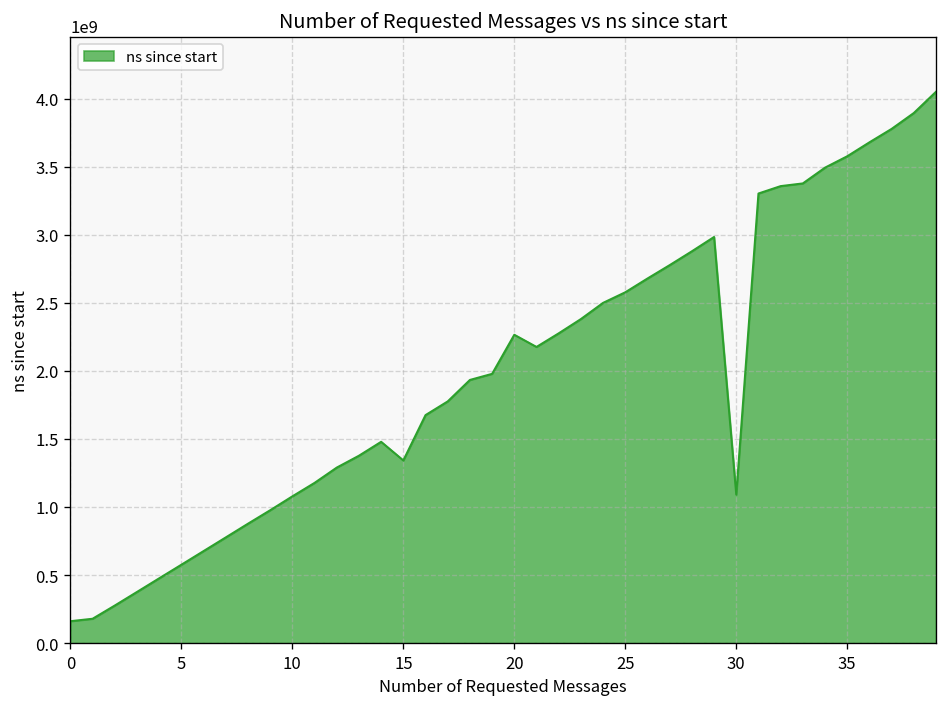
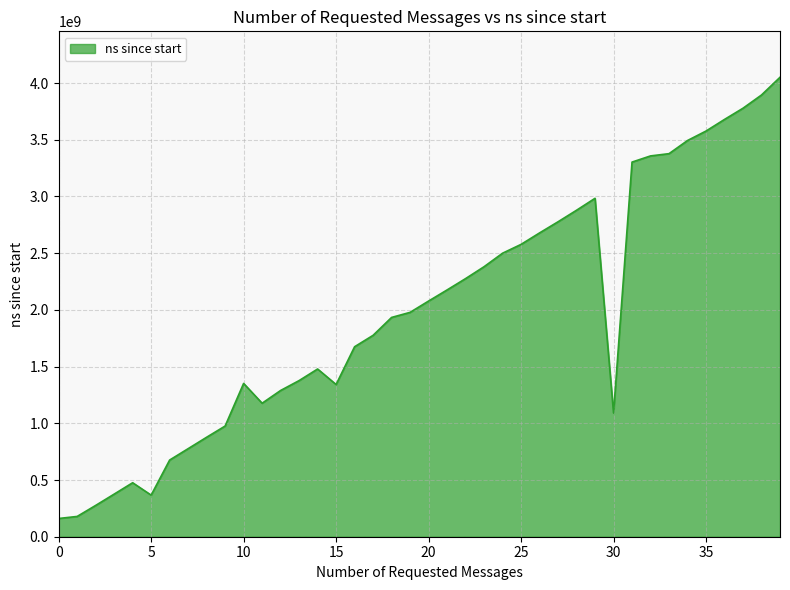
5: 580000000 -> 370000000
10: 1080000000 -> 1350000000
20: 2270000000 -> 2080000000
